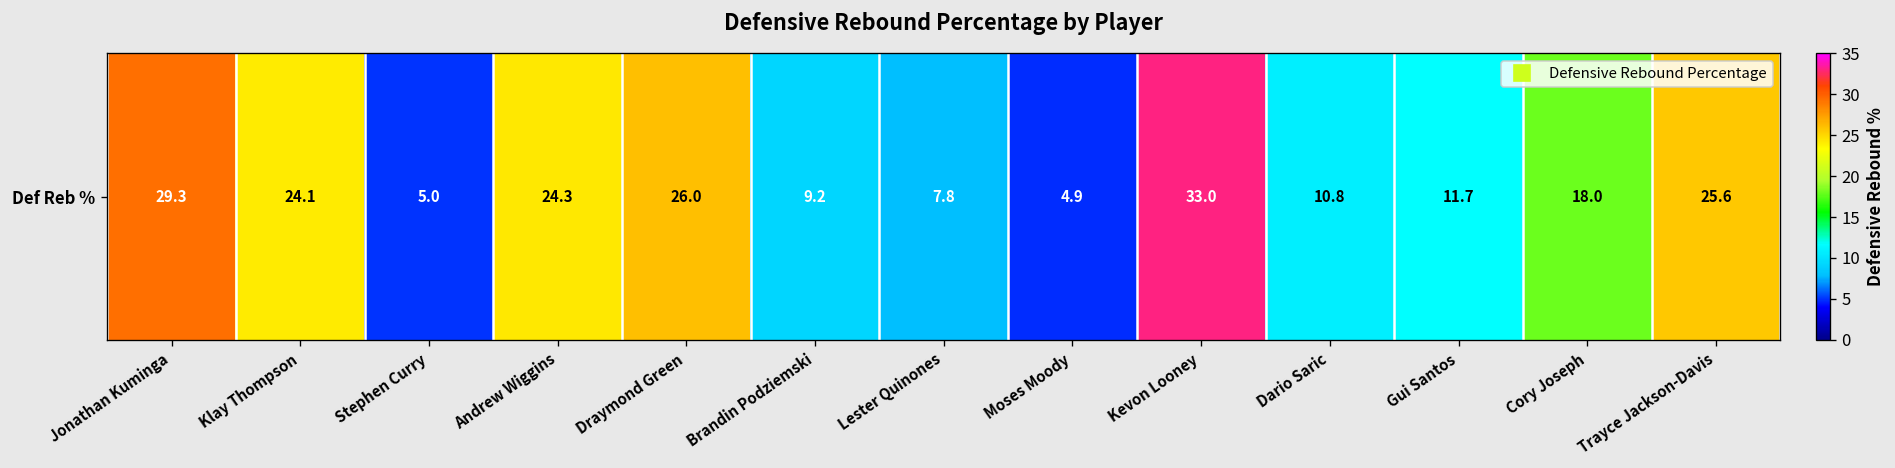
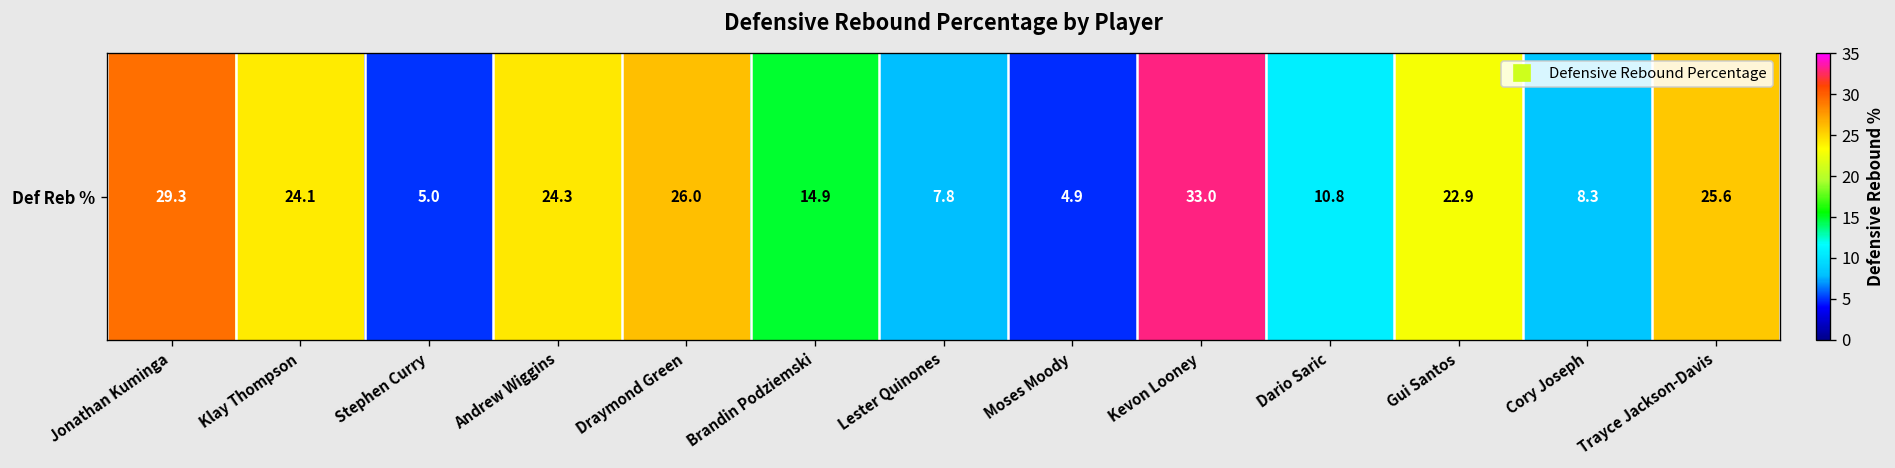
Def Reb %, Brandin Podziemski: 9.2 -> 14.9
Def Reb %, Gui Santos: 11.7 -> 22.9
Def Reb %, Cory Joseph: 18.0 -> 8.3
